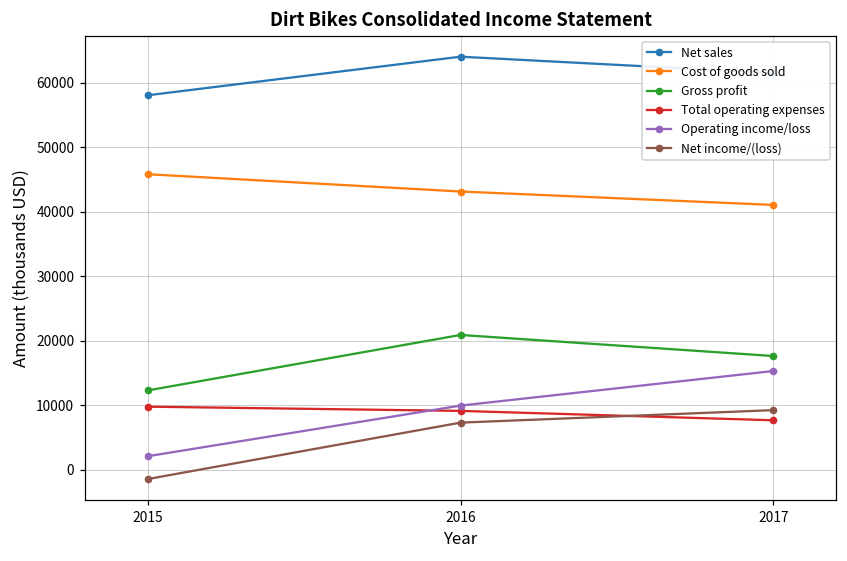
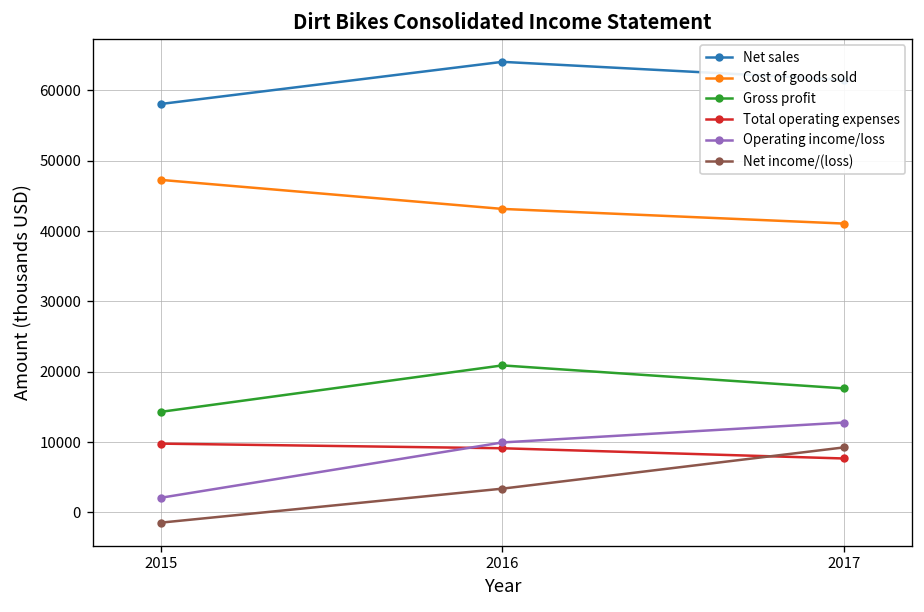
Cost of goods sold, 2015: 46000 -> 47000
Gross profit, 2015: 12000 -> 14000
Net income/(loss), 2016: 7000 -> 3000
Operating income/loss, 2017: 15000 -> 13000
